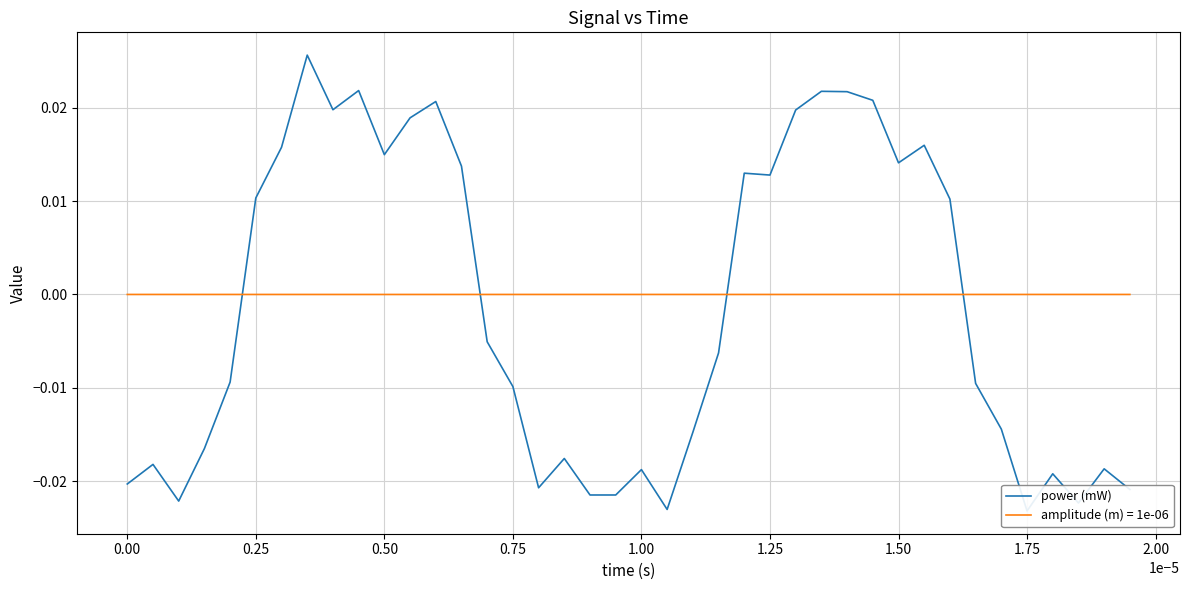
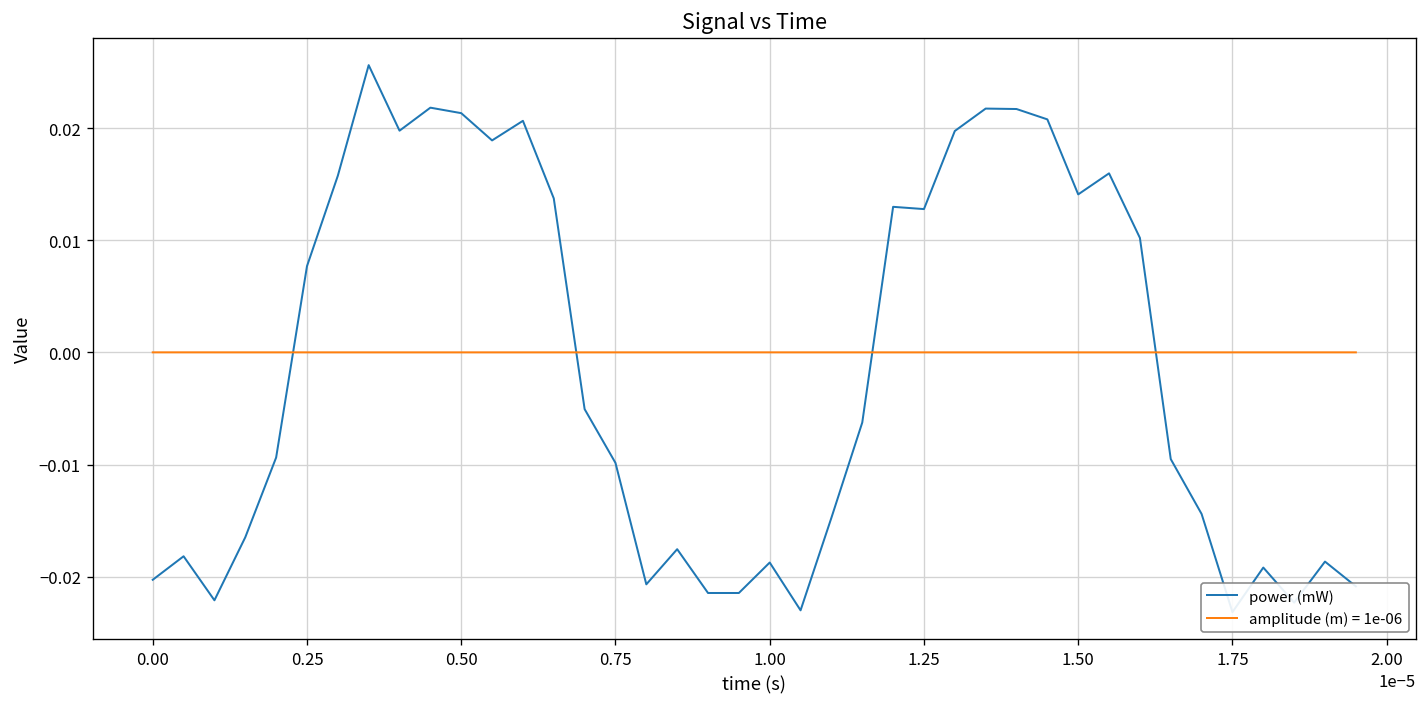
power (mW), 0.25: 0.010 -> 0.008
power (mW), 0.50: 0.015 -> 0.021
